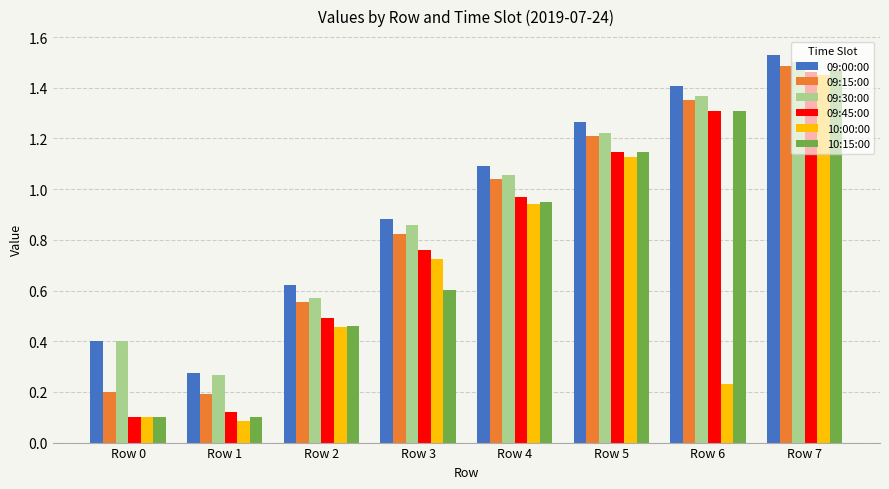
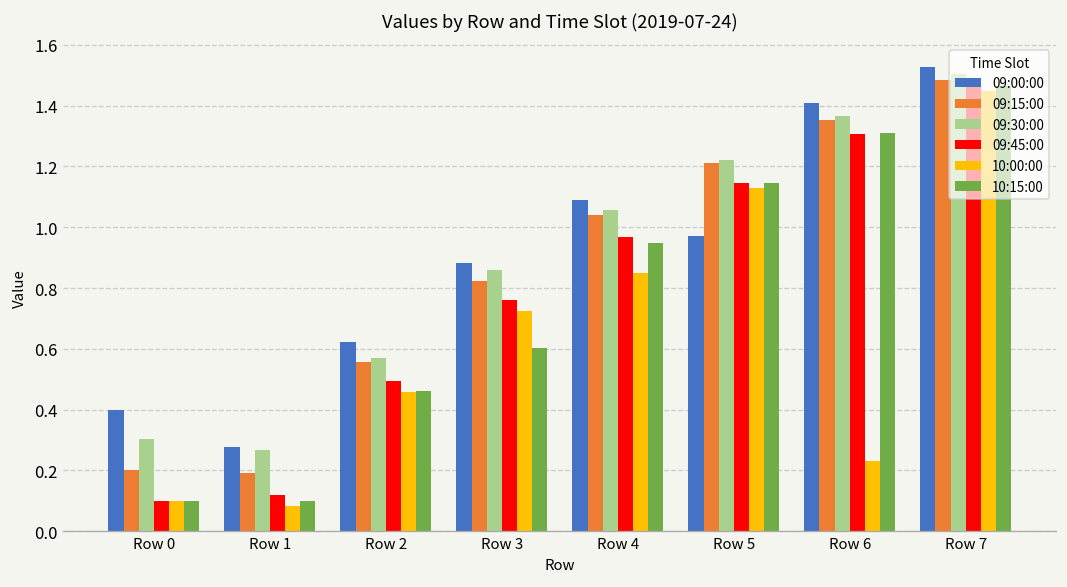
09:30:00, Row 0: 0.40 -> 0.30
10:00:00, Row 4: 0.94 -> 0.85
09:00:00, Row 5: 1.27 -> 0.97
